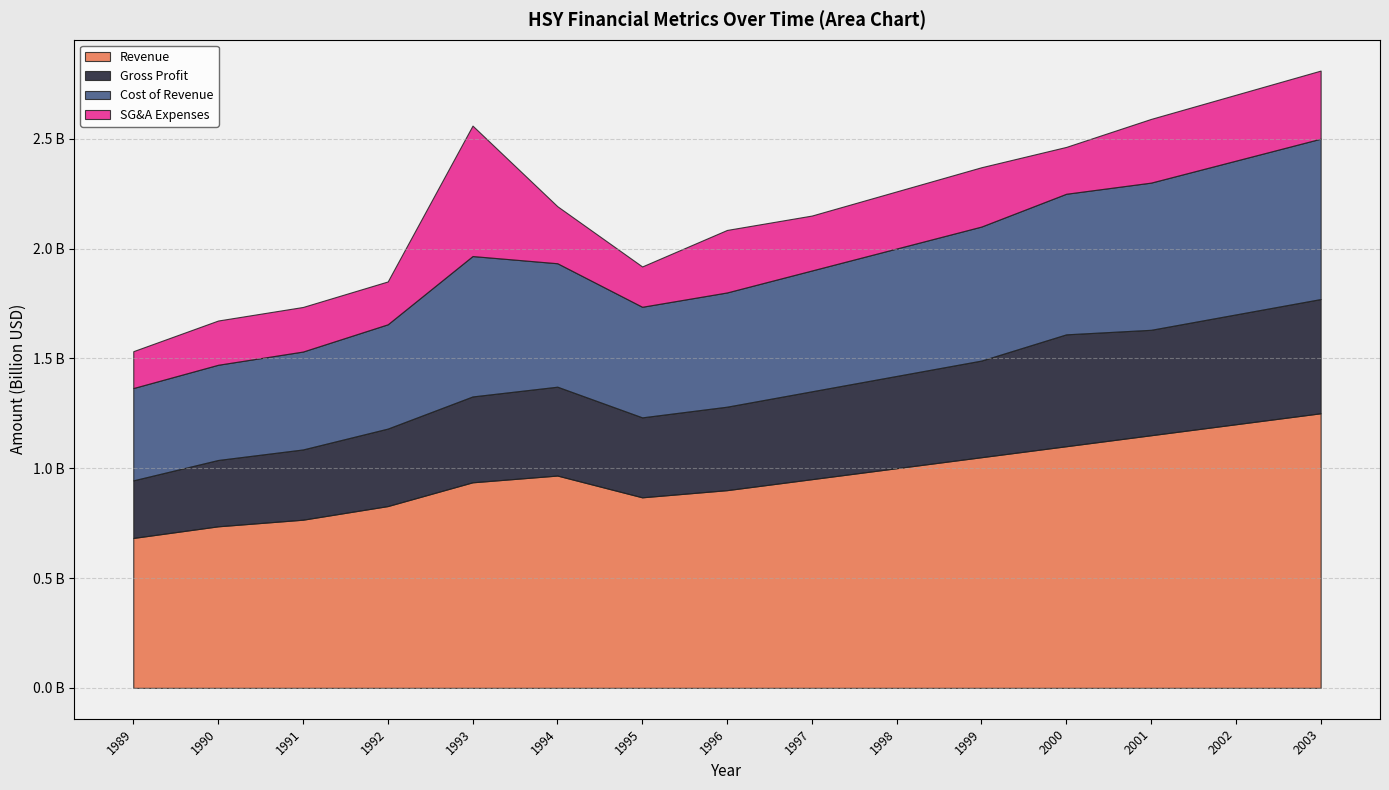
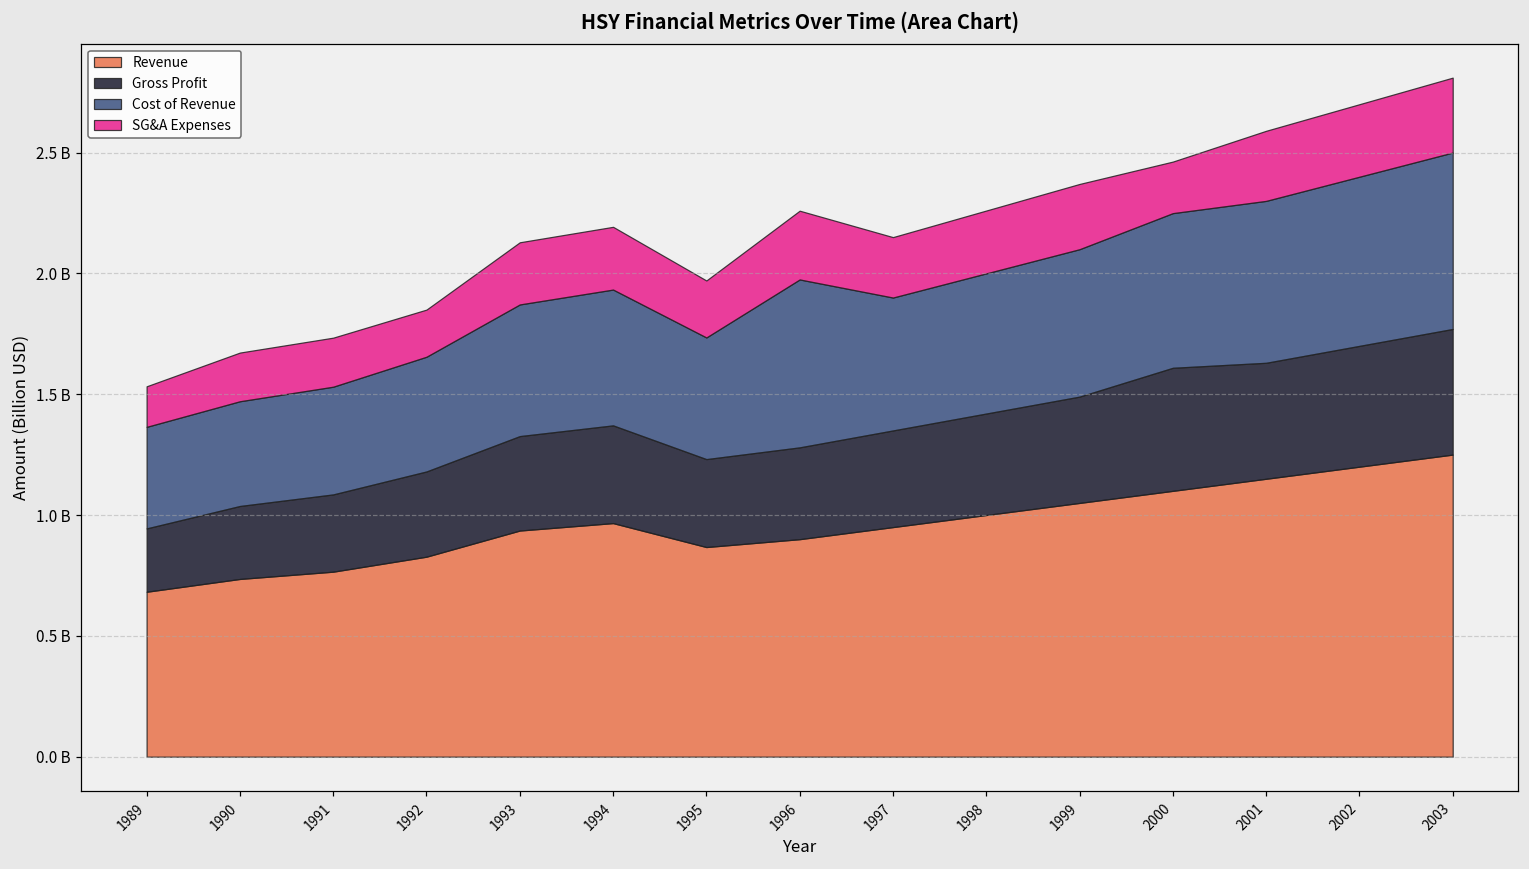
Cost of Revenue, 1993: 640000000 -> 540000000
SG&A Expenses, 1993: 590000000 -> 260000000
SG&A Expenses, 1995: 180000000 -> 240000000
Cost of Revenue, 1996: 520000000 -> 690000000
